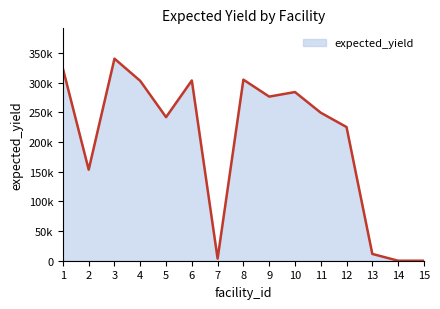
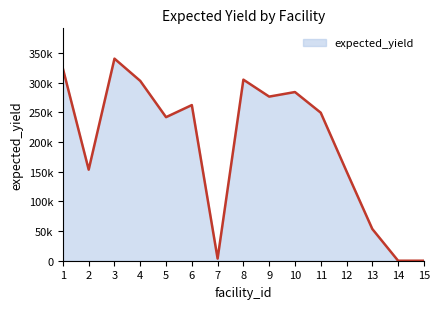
6: 300000 -> 260000
12: 230000 -> 150000
13: 10000 -> 50000
